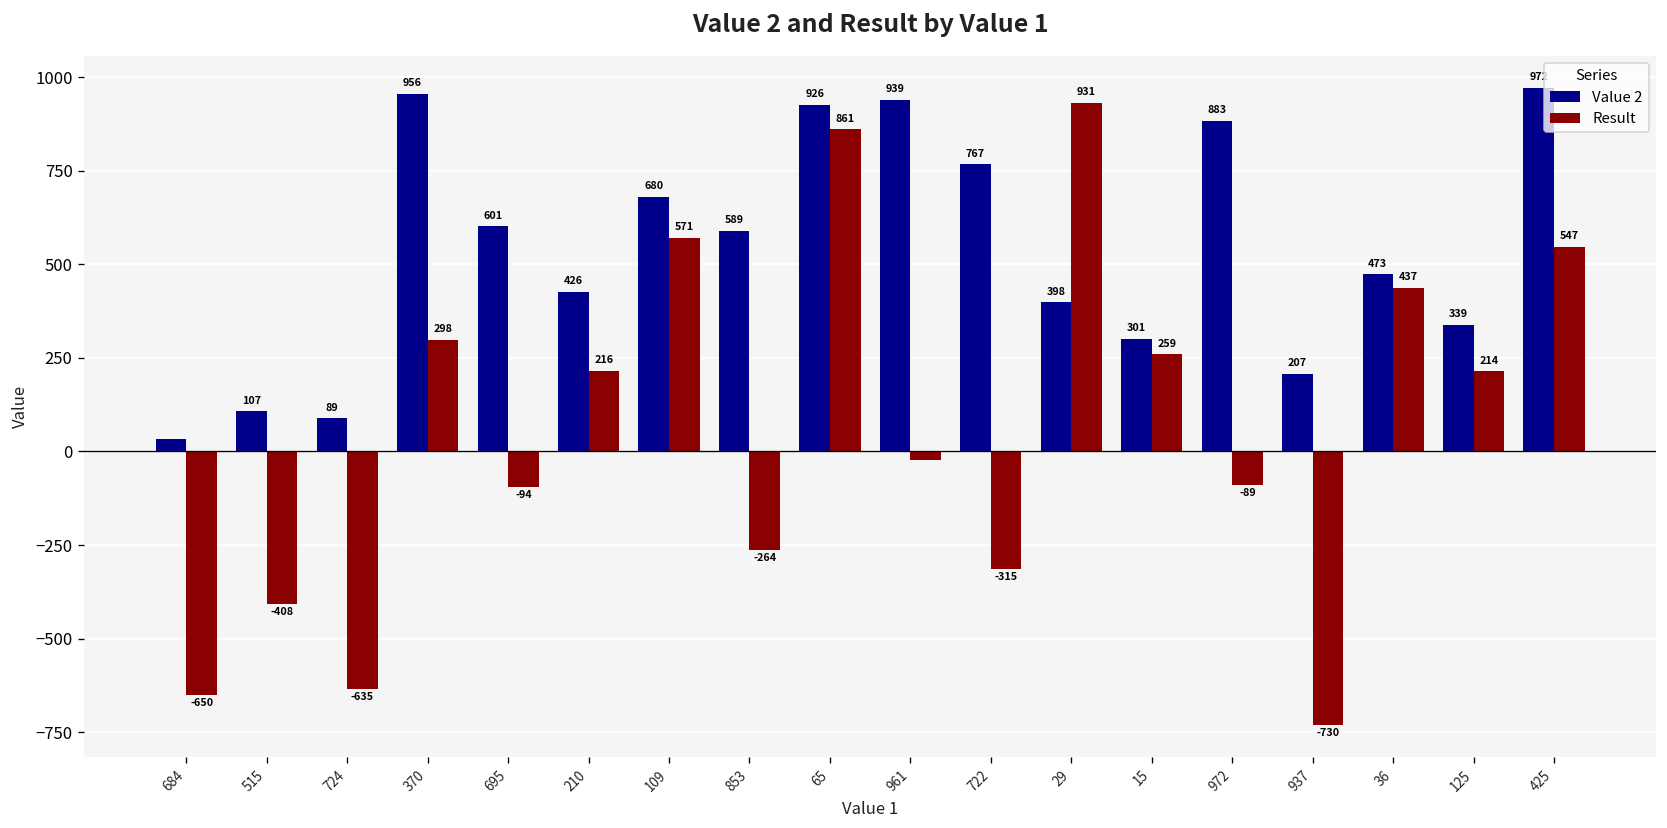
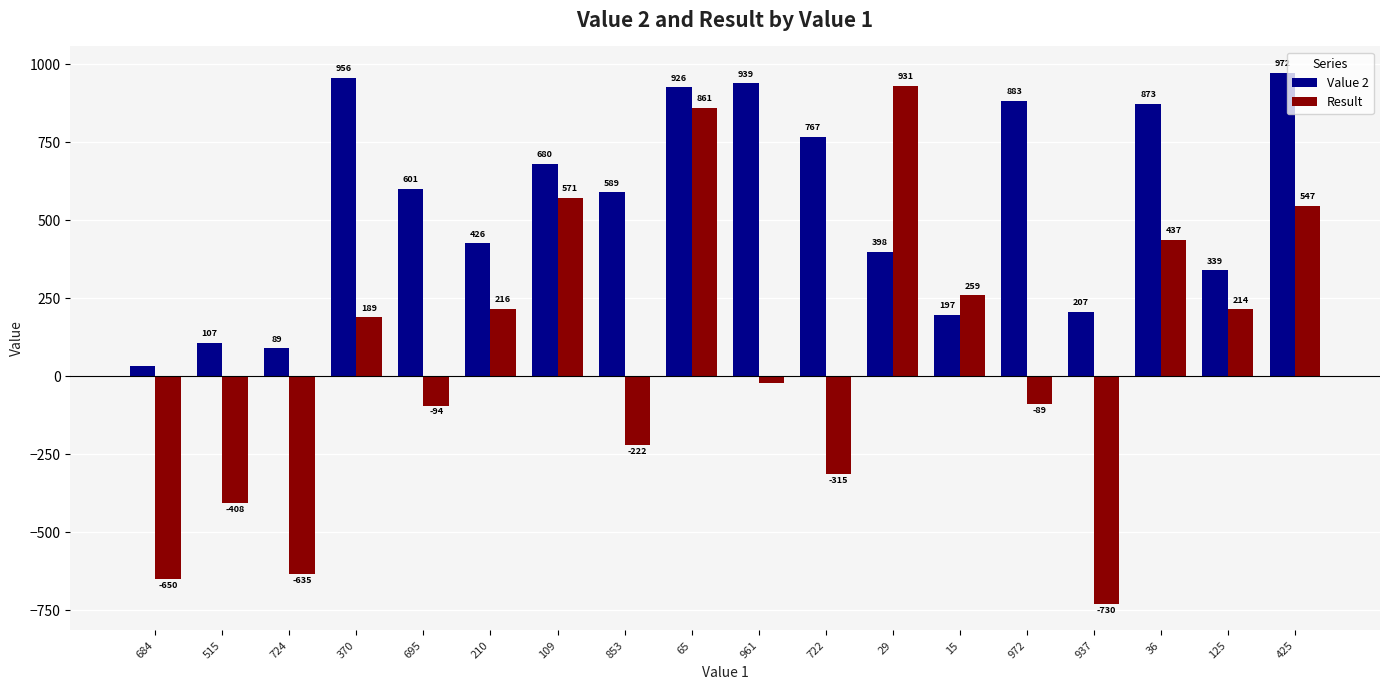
Result, 370: 298 -> 189
Result, 853: -264 -> -222
Value 2, 15: 301 -> 197
Value 2, 36: 473 -> 873
